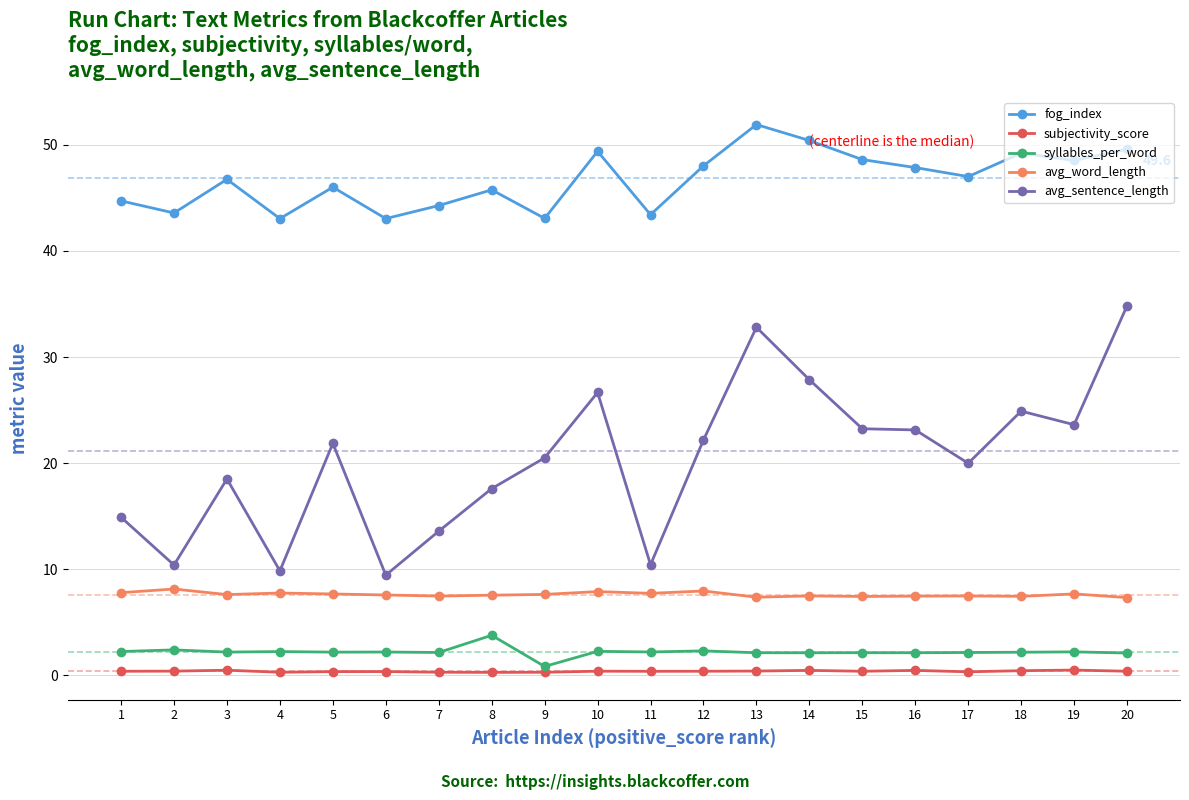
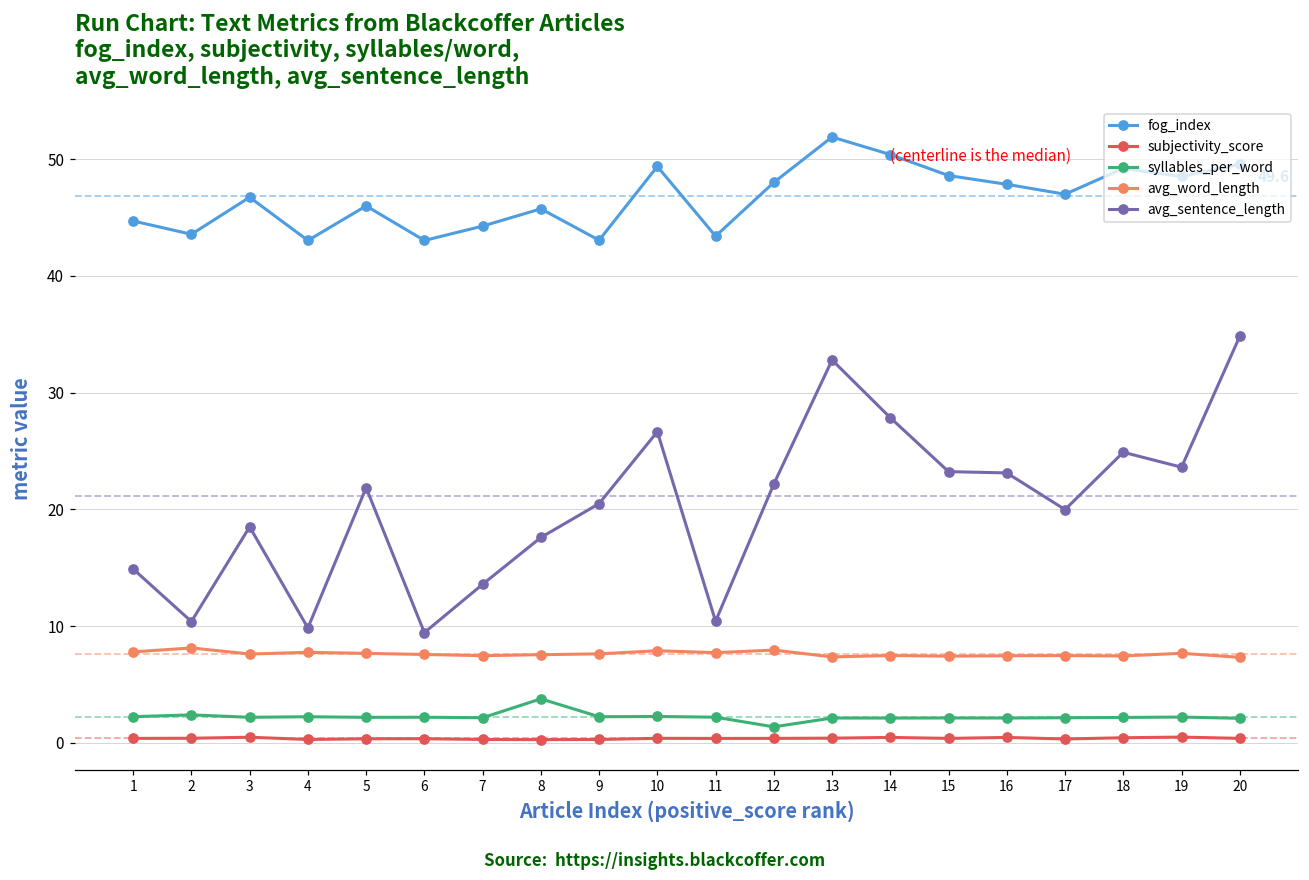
syllables_per_word, 9: 0.8 -> 2.2
syllables_per_word, 12: 2.3 -> 1.4
